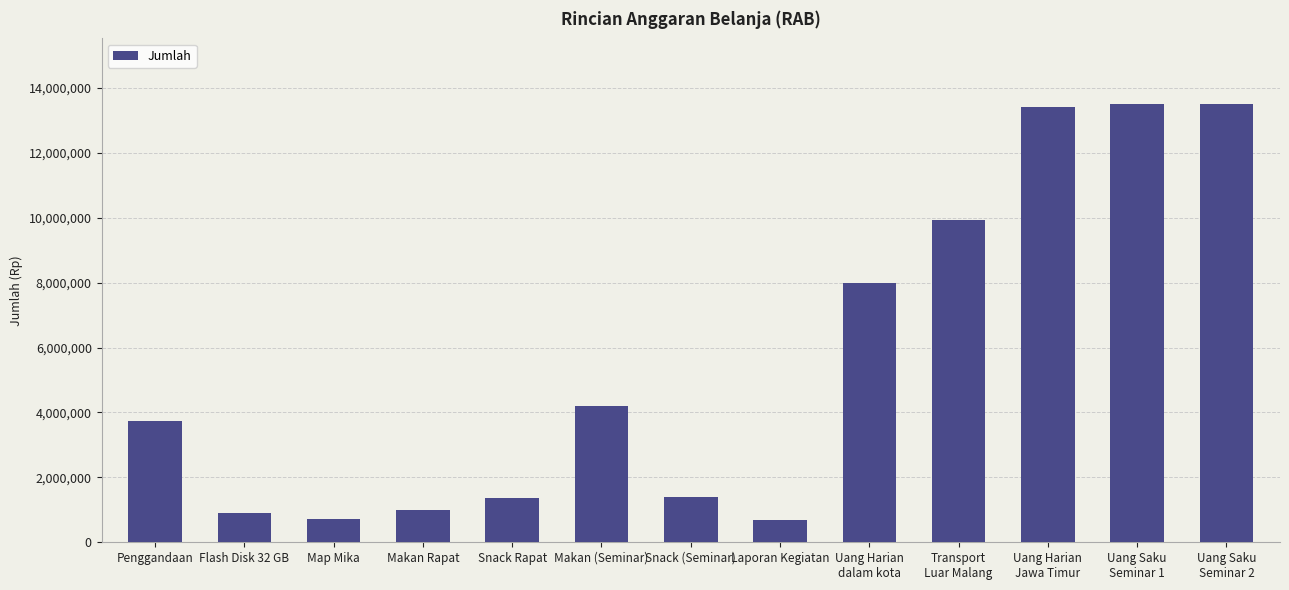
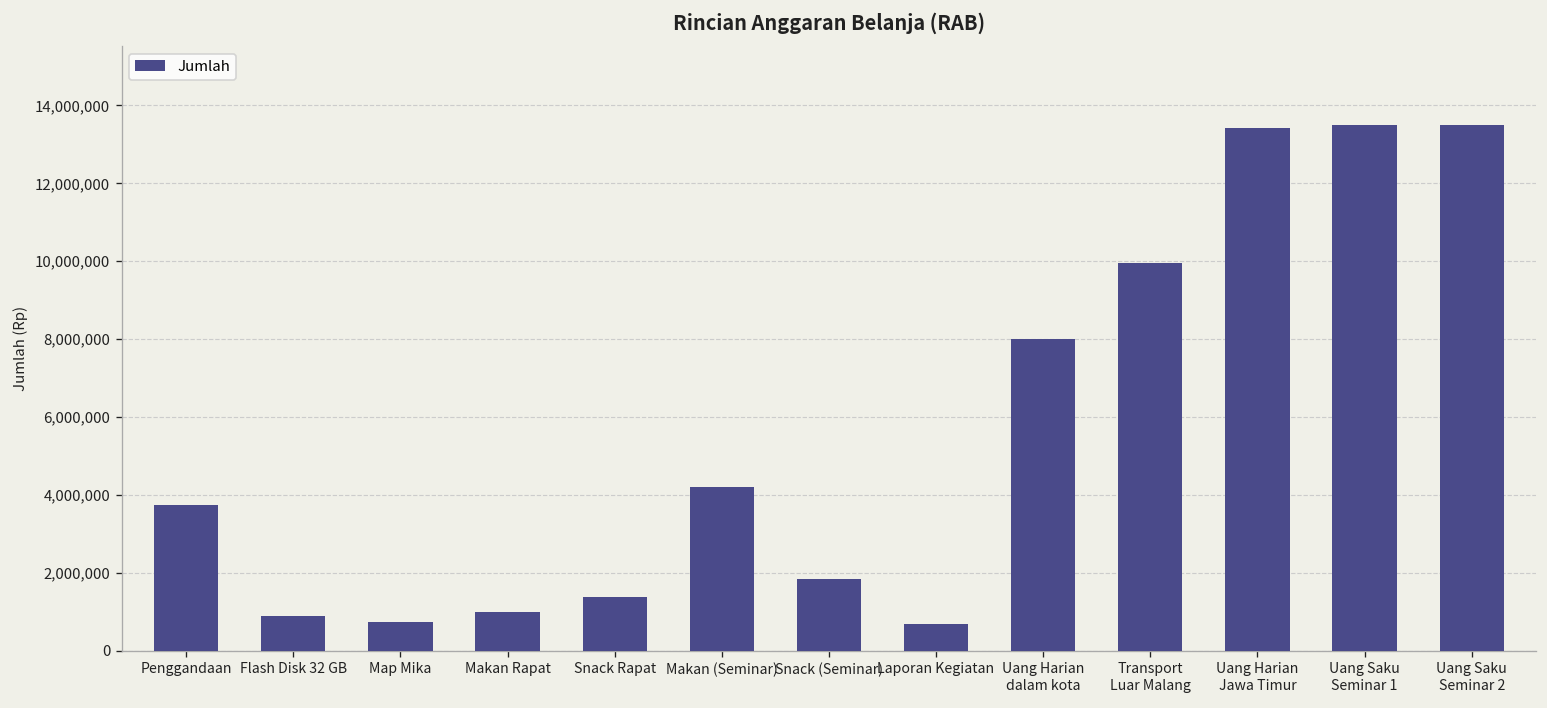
Snack (Seminar): 1,400,000 -> 1,800,000
